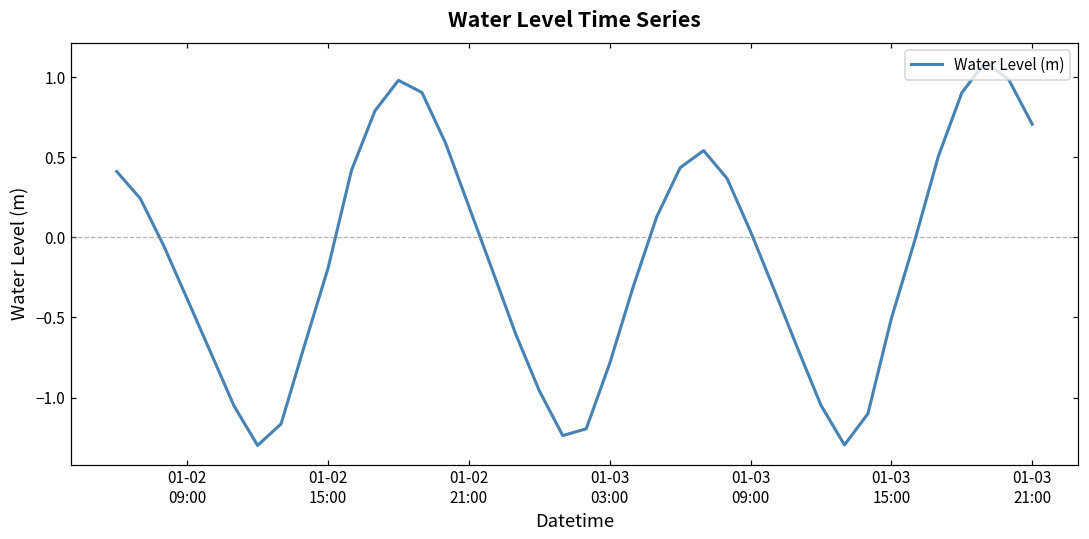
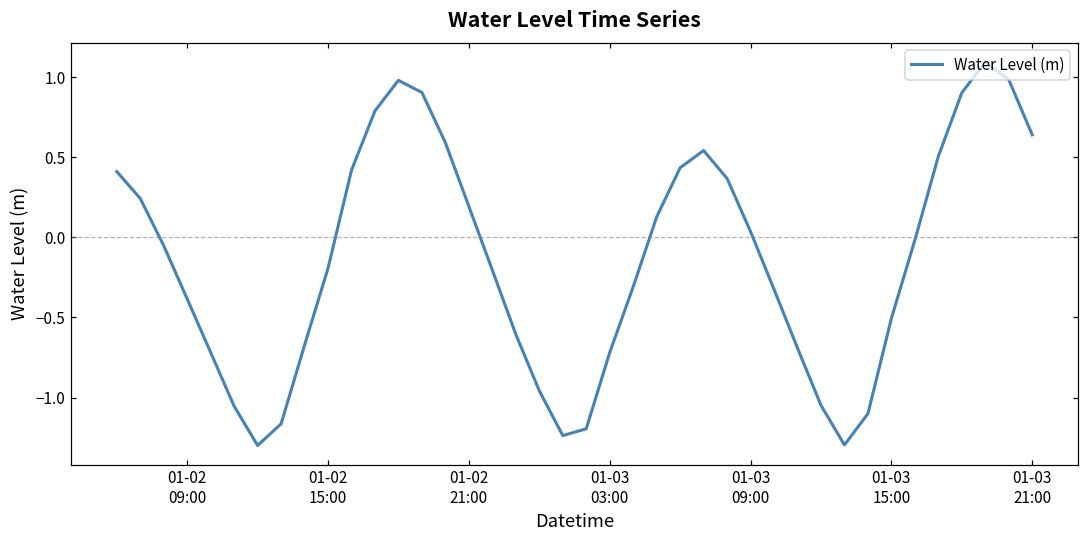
01-03 03:00: -0.79 -> -0.72
01-03 21:00: 0.71 -> 0.64
